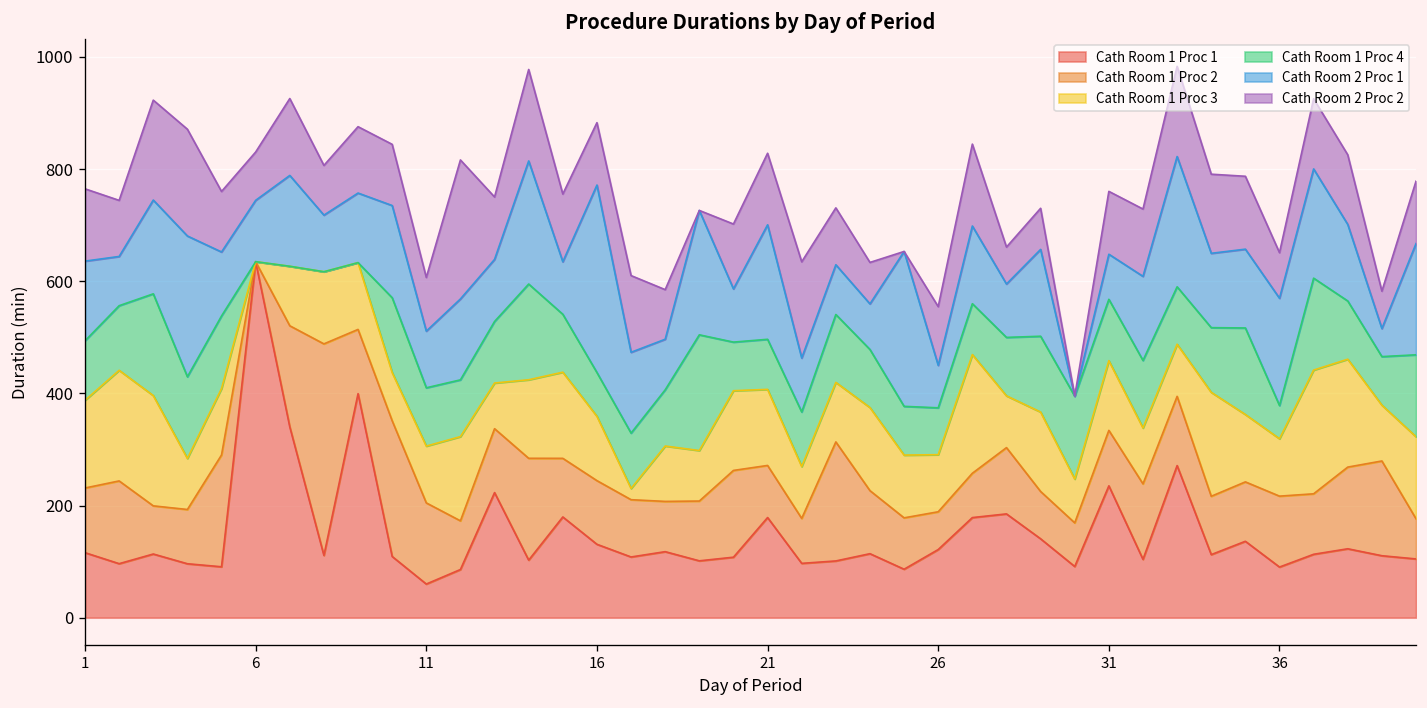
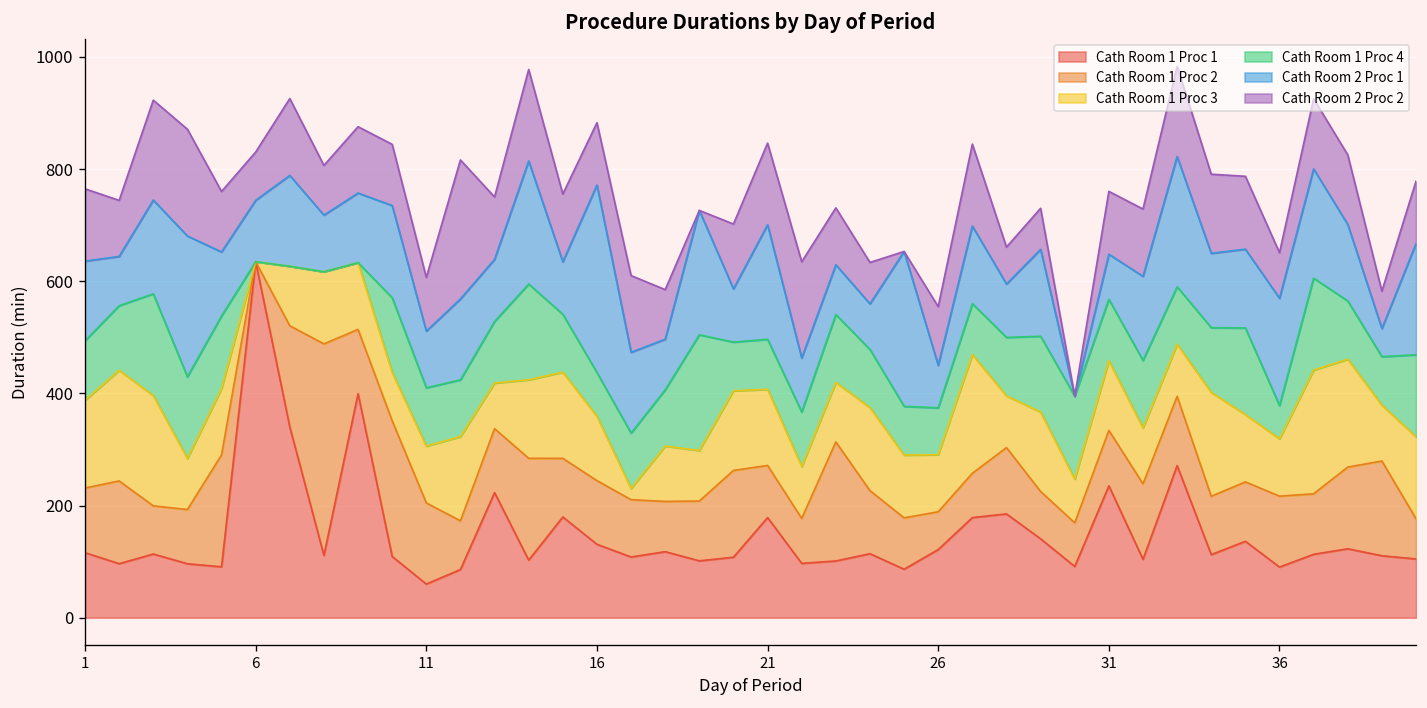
Cath Room 2 Proc 2, 21: 130 -> 150
